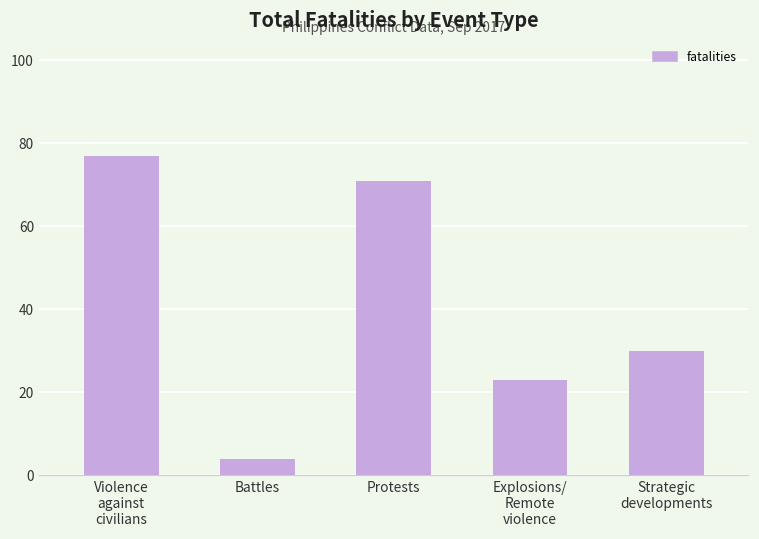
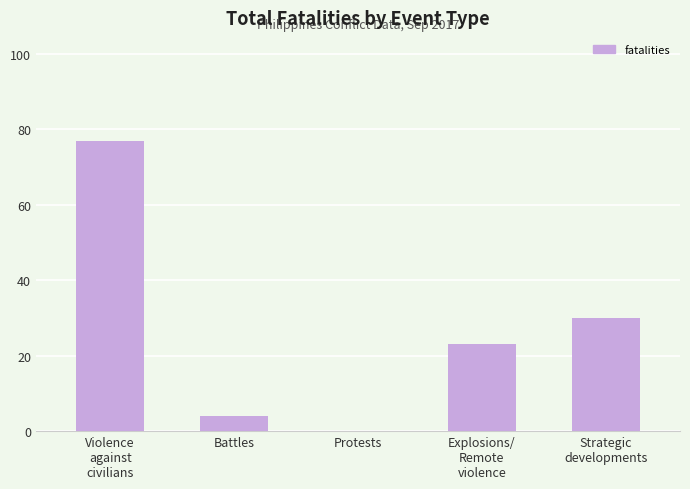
Protests: 71 -> 0
